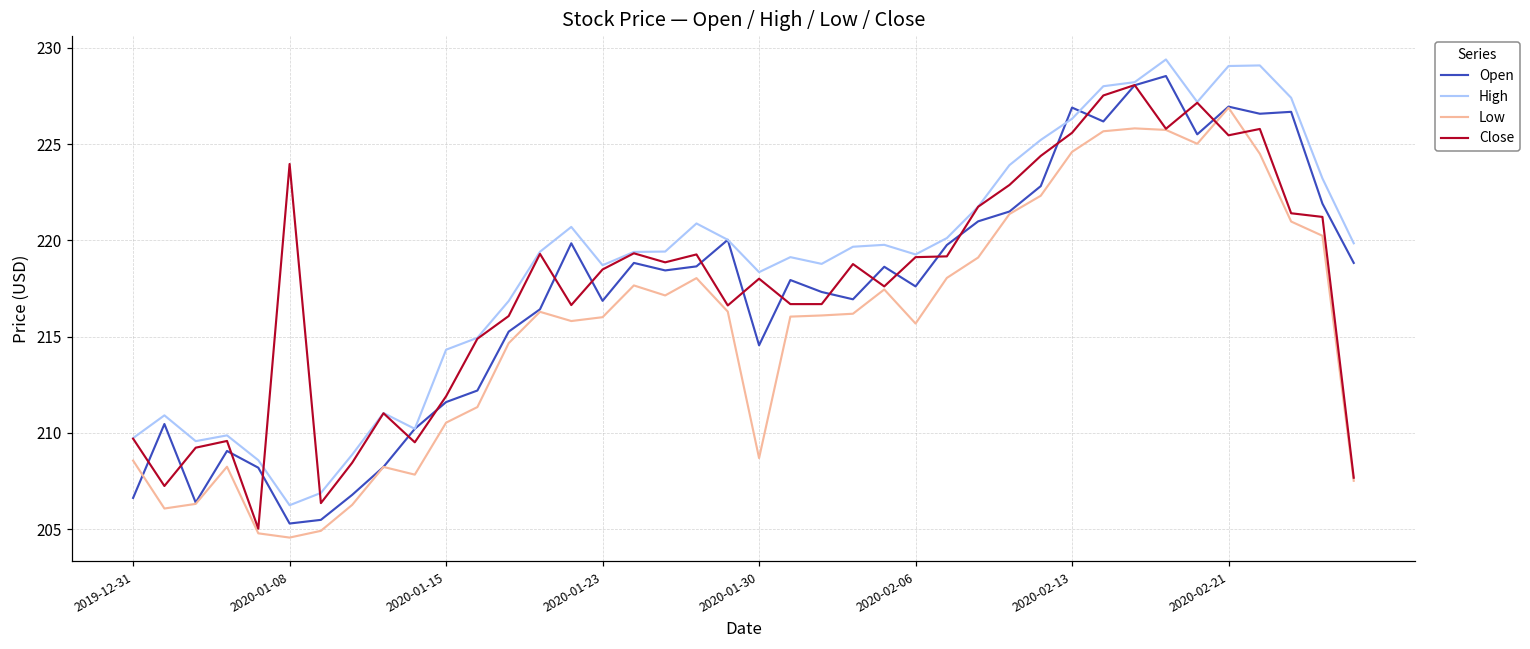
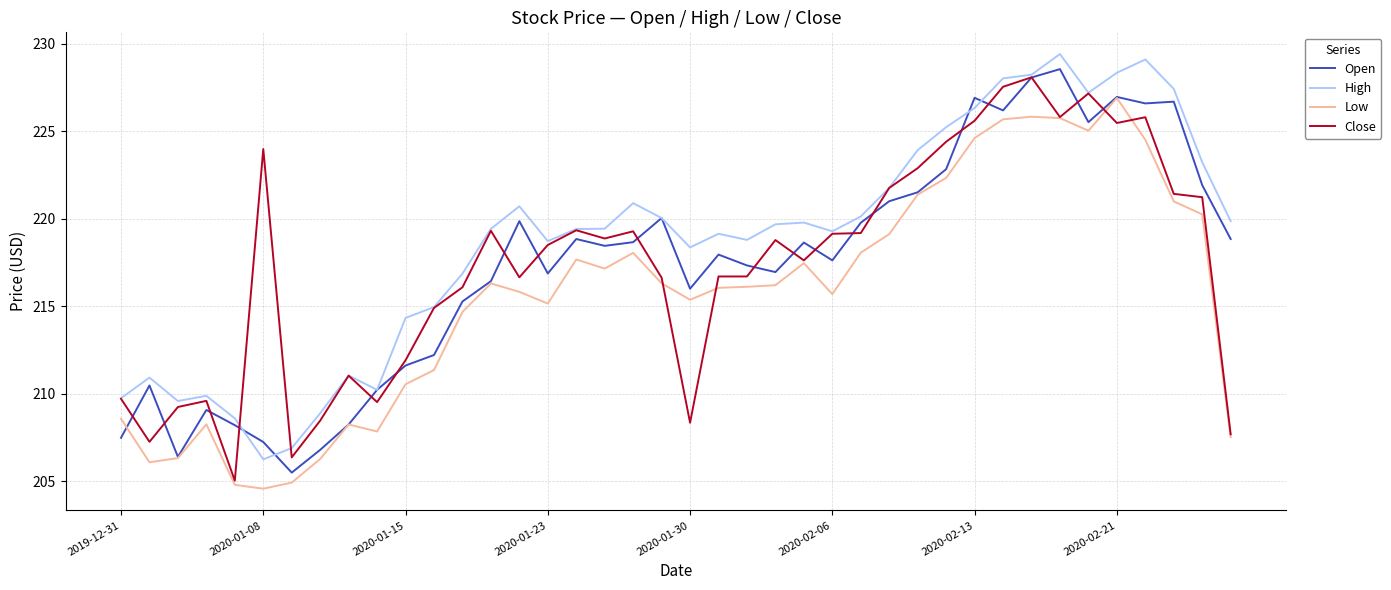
Open, 2019-12-31: 206.6 -> 207.5
Open, 2020-01-08: 205.3 -> 207.2
Low, 2020-01-23: 216.0 -> 215.1
Open, 2020-01-30: 214.6 -> 216.0
Low, 2020-01-30: 208.7 -> 215.4
Close, 2020-01-30: 218.0 -> 208.3
High, 2020-02-21: 229.1 -> 228.3
